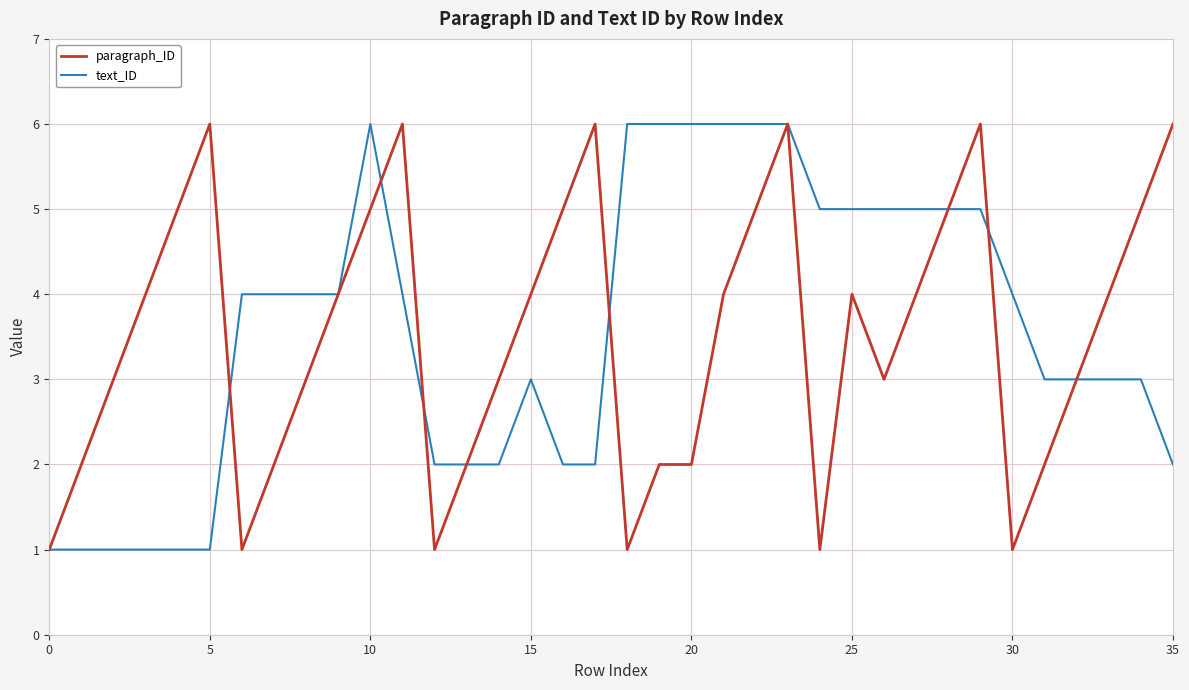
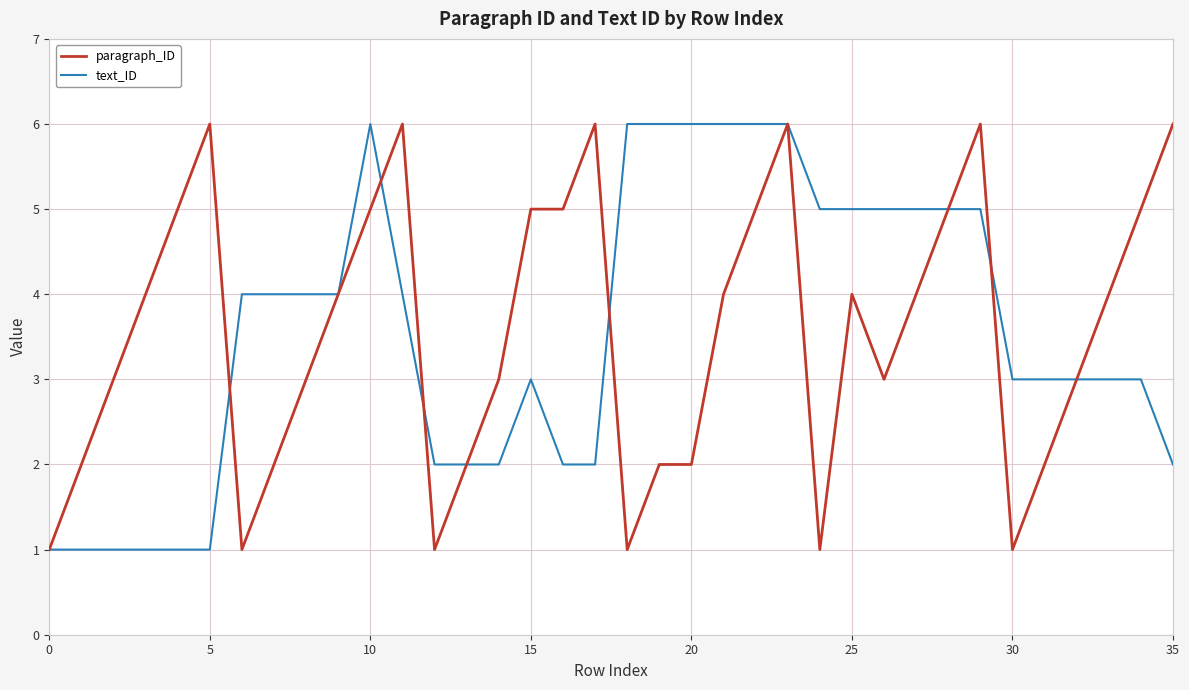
paragraph_ID, 15: 4 -> 5
text_ID, 30: 4 -> 3
